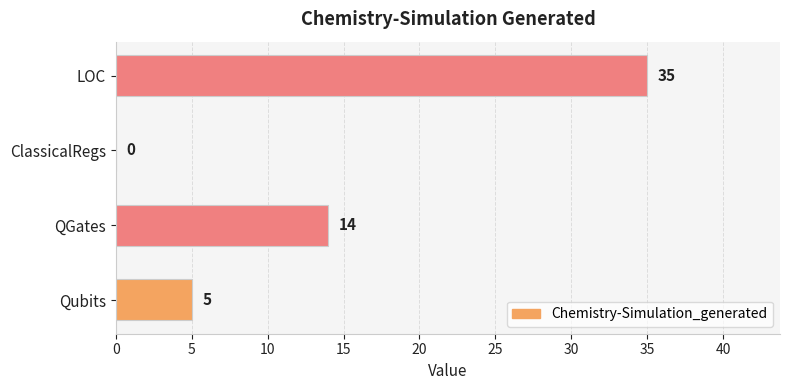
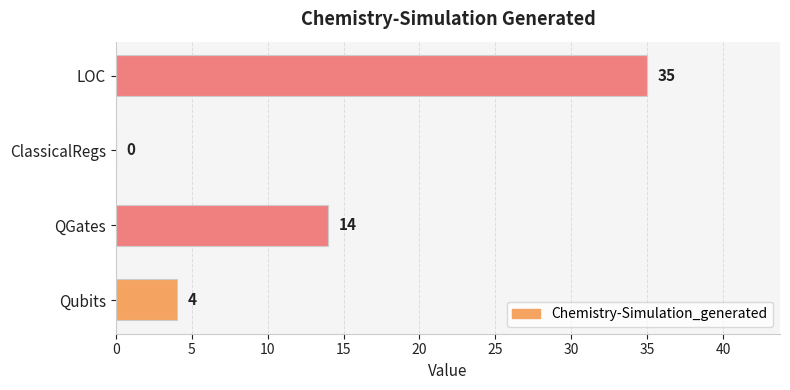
Qubits: 5 -> 4
